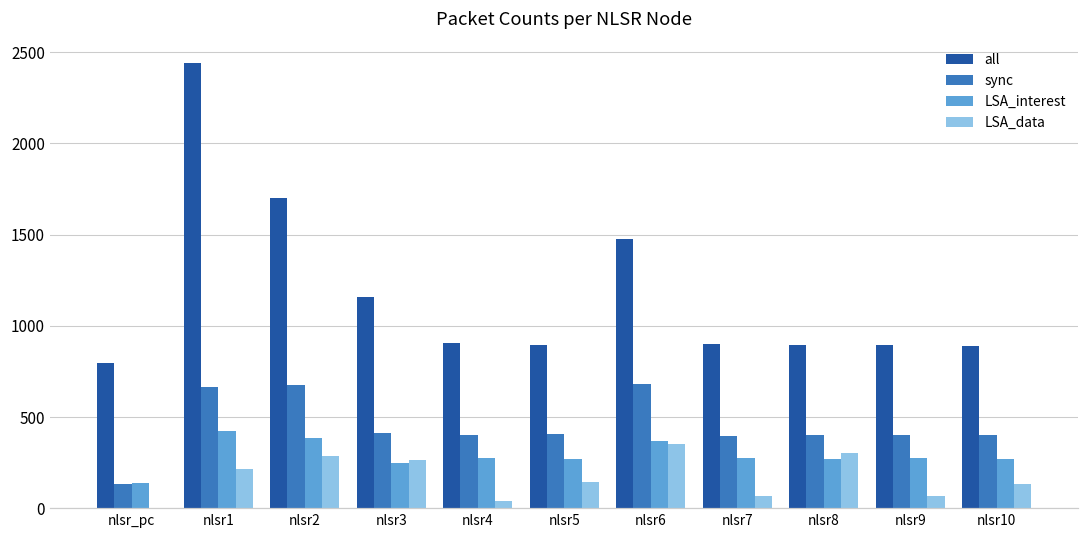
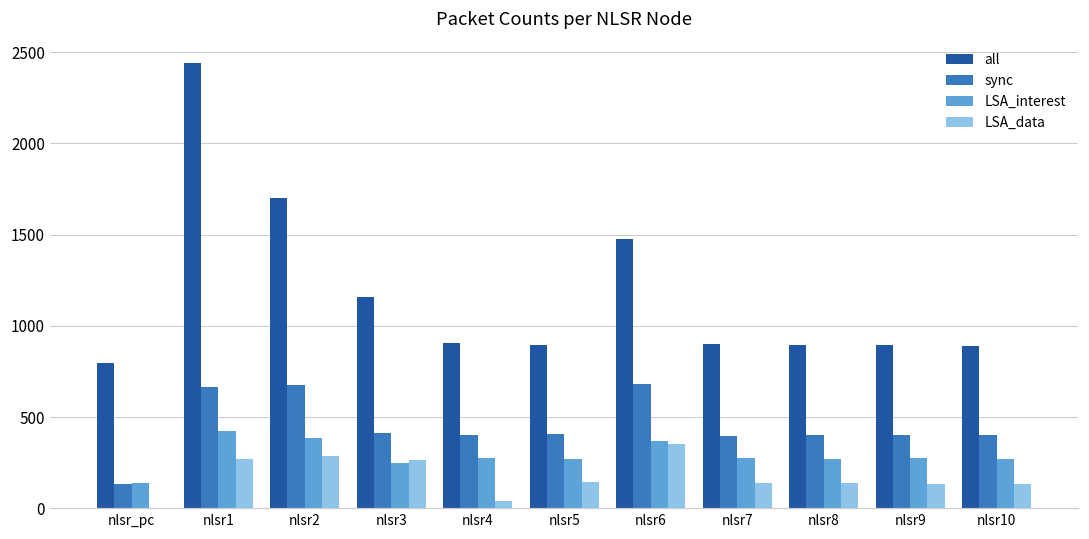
LSA_data, nlsr1: 220 -> 270
LSA_data, nlsr7: 70 -> 140
LSA_data, nlsr8: 300 -> 140
LSA_data, nlsr9: 70 -> 140
